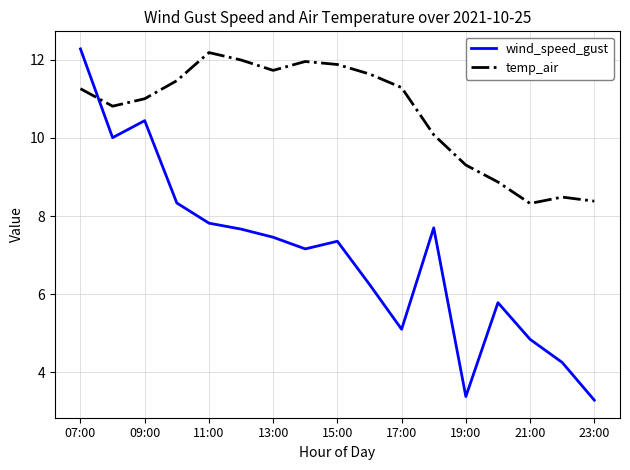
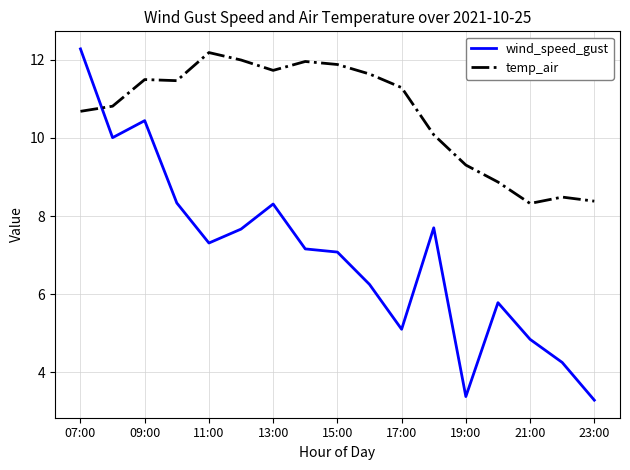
temp_air, 07:00: 11.3 -> 10.7
temp_air, 09:00: 11.0 -> 11.5
wind_speed_gust, 11:00: 7.8 -> 7.3
wind_speed_gust, 13:00: 7.5 -> 8.3
wind_speed_gust, 15:00: 7.4 -> 7.1
